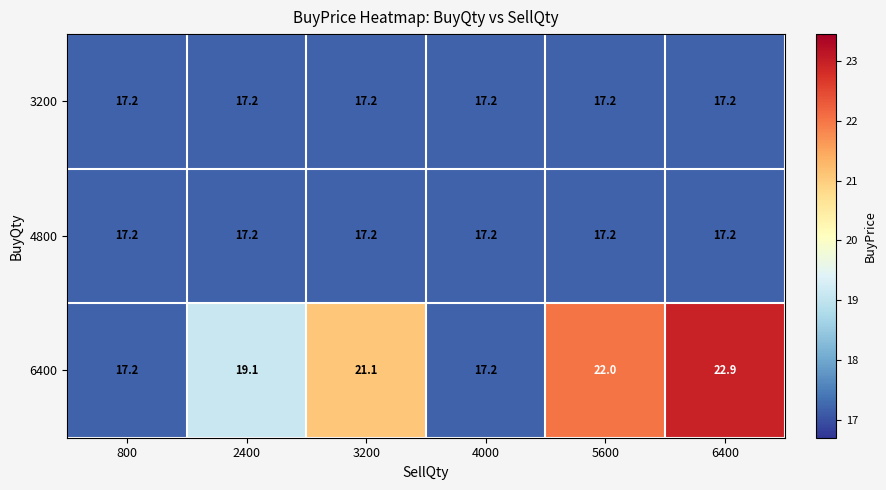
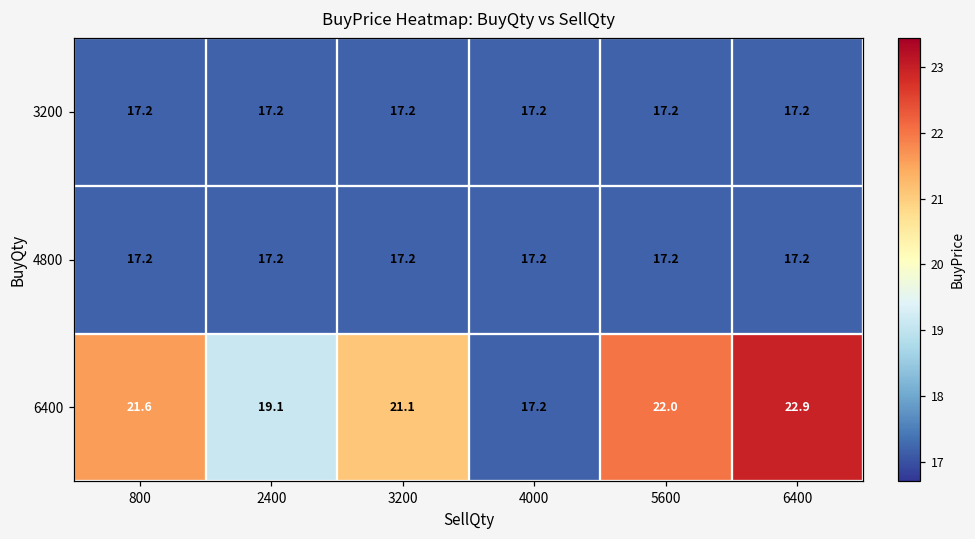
6400, 800: 17.2 -> 21.6
